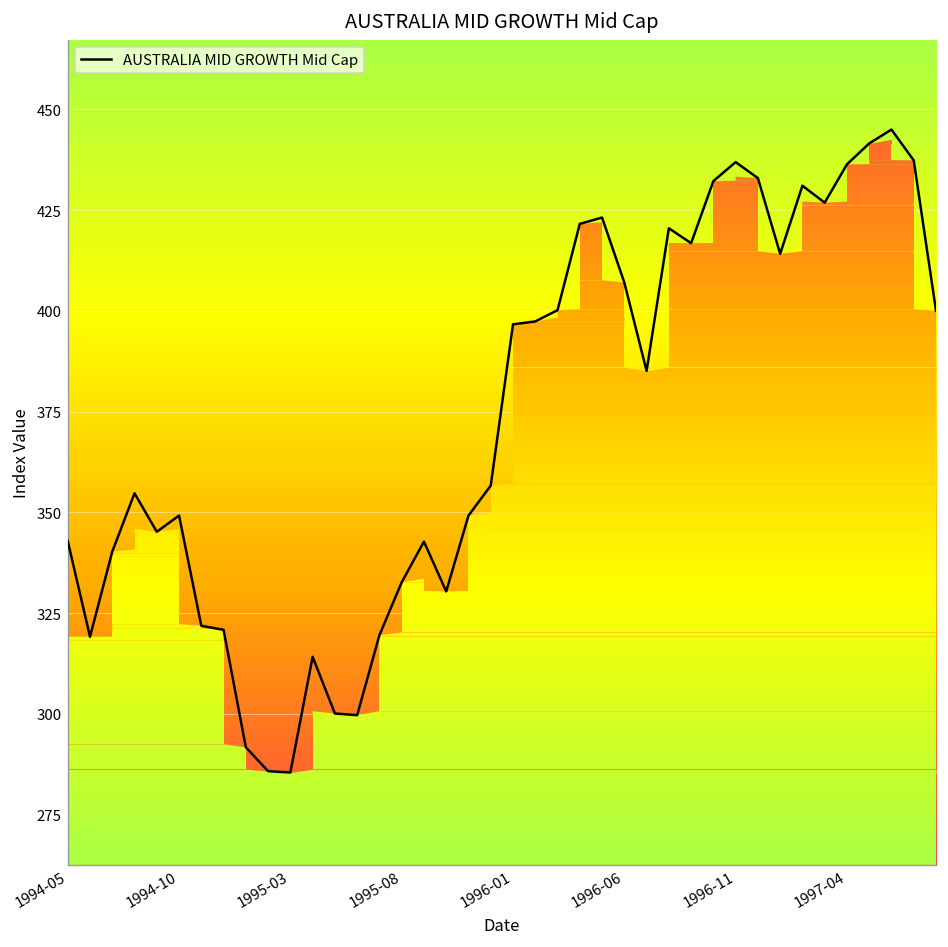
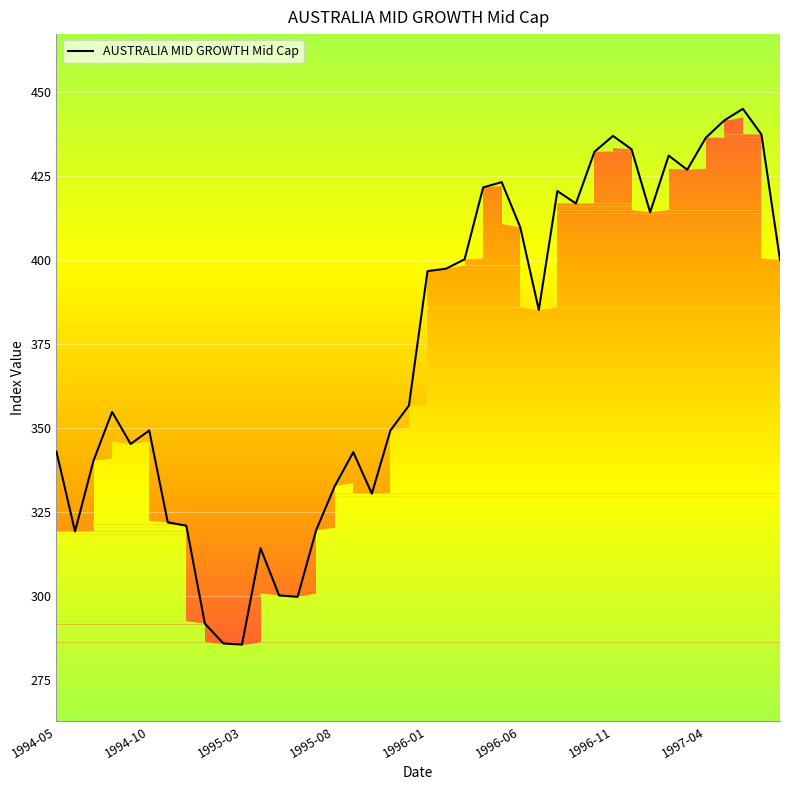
AUSTRALIA MID GROWTH Mid Cap, 1996-06: 407 -> 410
